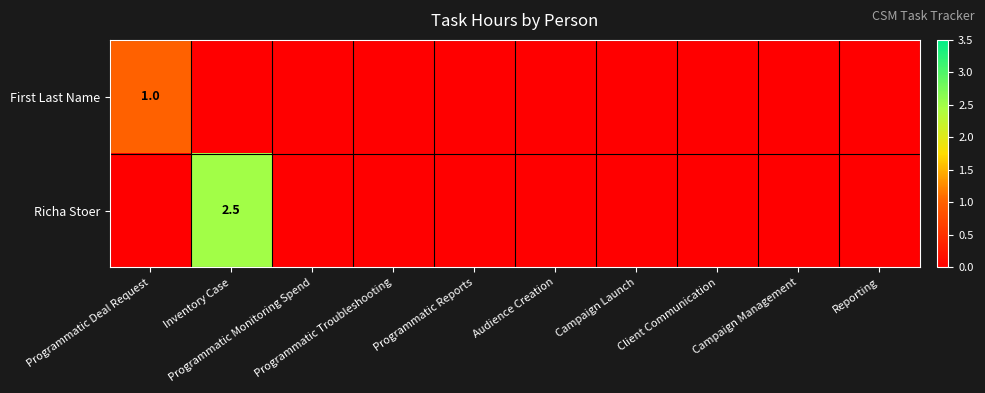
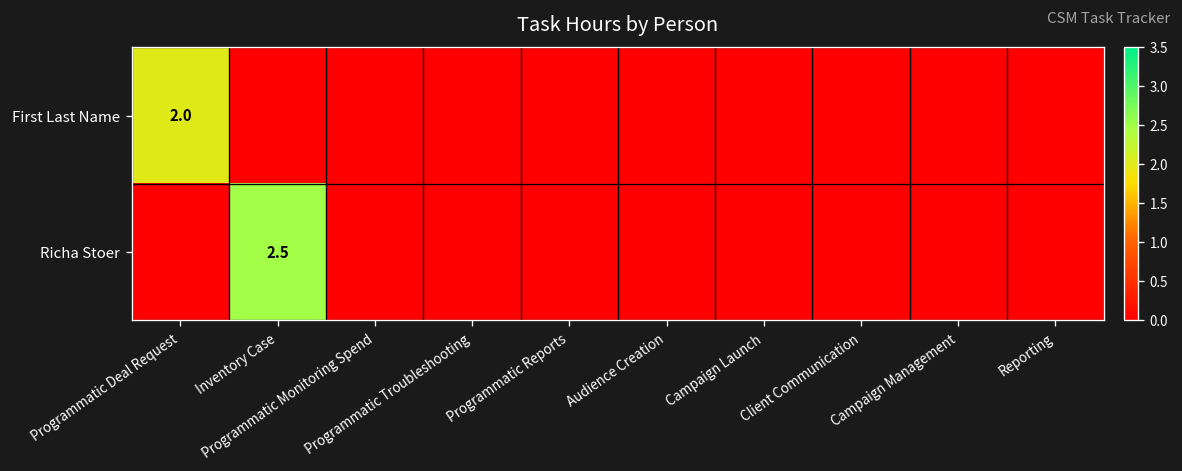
First Last Name, Programmatic Deal Request: 1.0 -> 2.0
